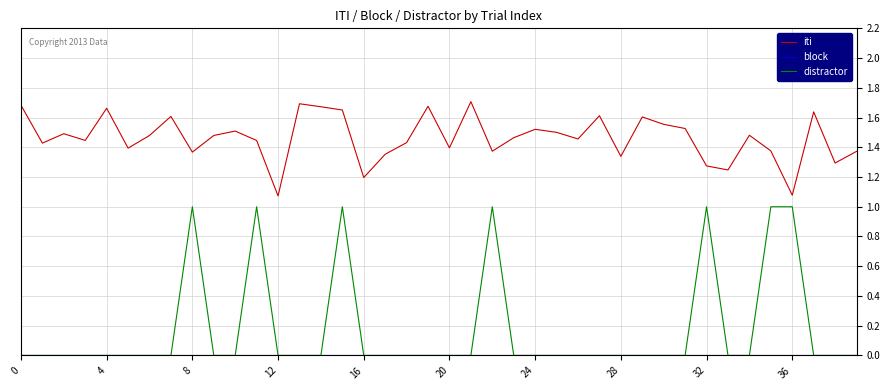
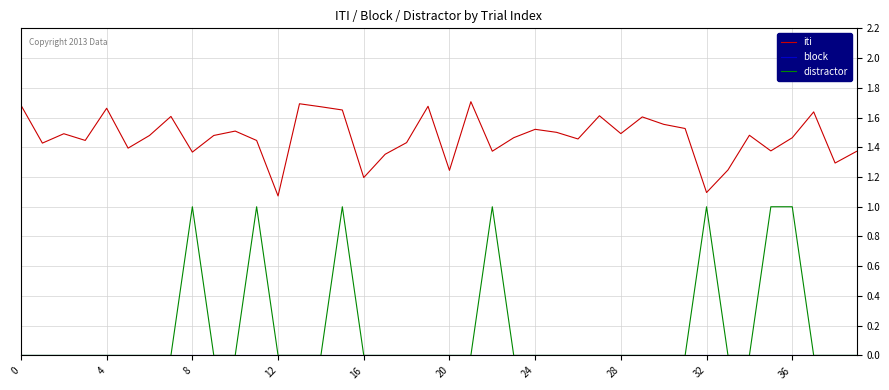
iti, 20: 1.40 -> 1.24
iti, 28: 1.34 -> 1.49
iti, 32: 1.27 -> 1.10
iti, 36: 1.08 -> 1.46
